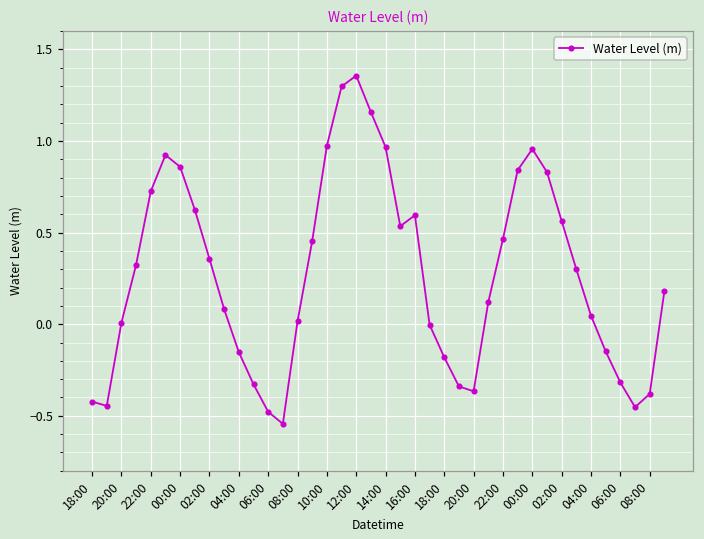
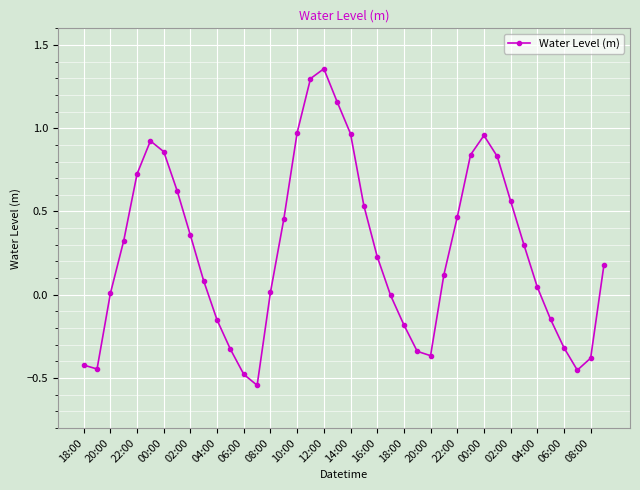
16:00: 0.59 -> 0.23
